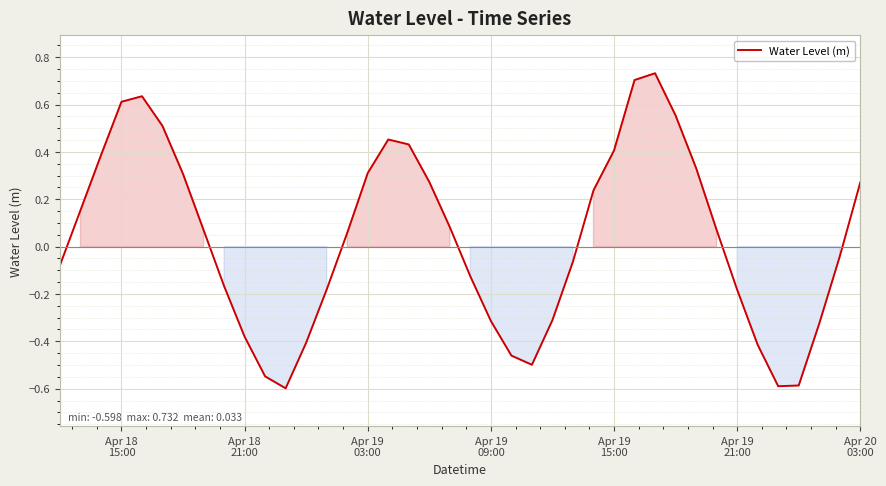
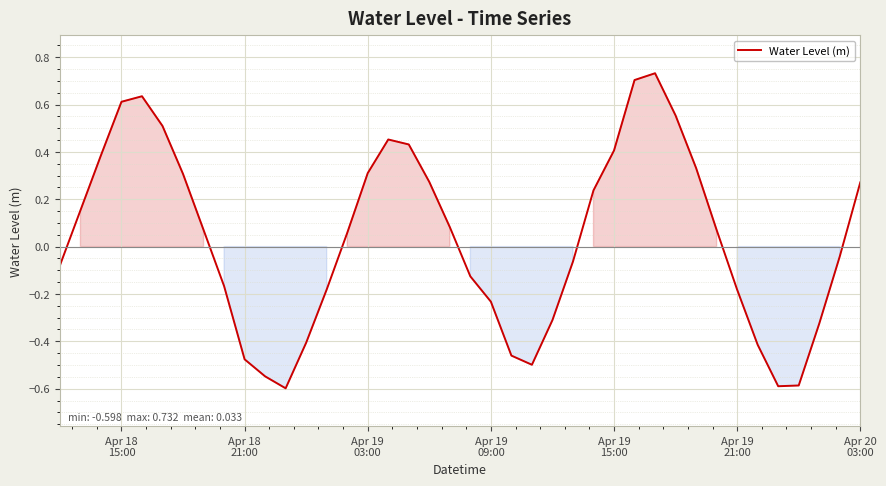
Apr 18 21:00: -0.38 -> -0.48
Apr 19 09:00: -0.31 -> -0.23
